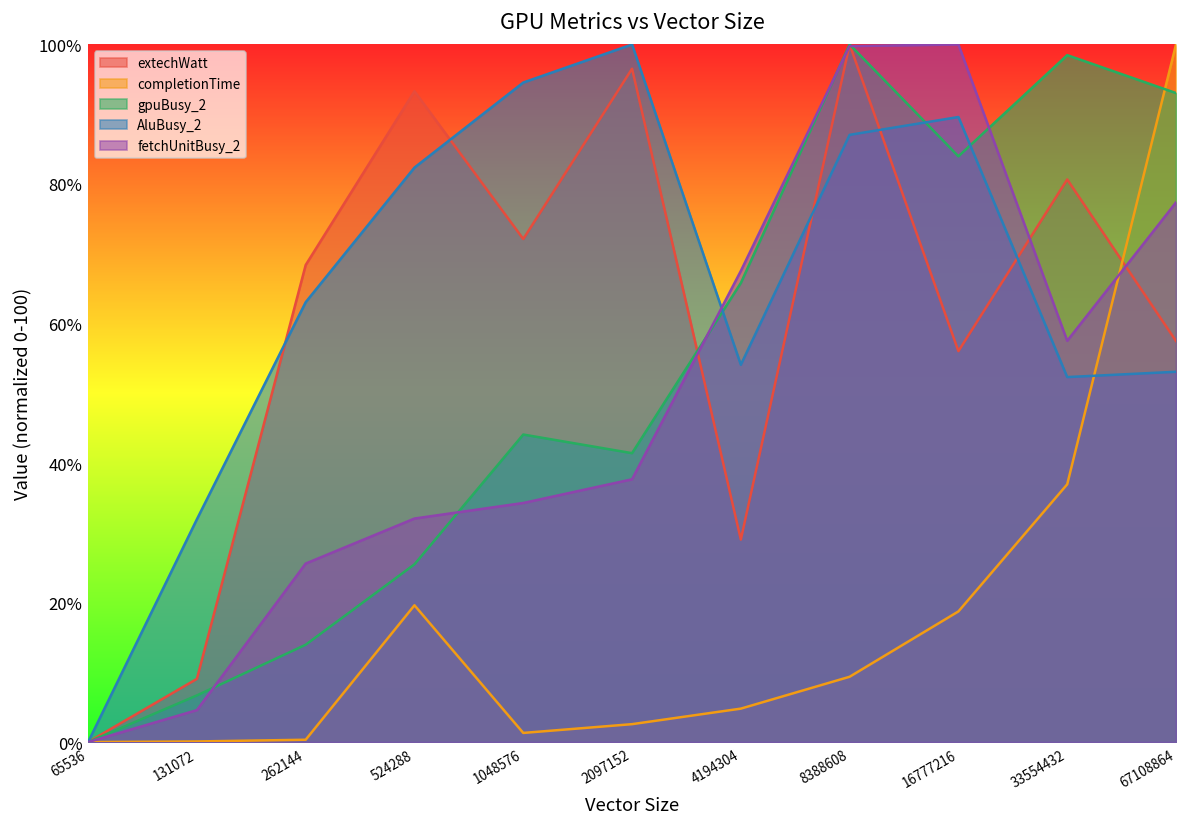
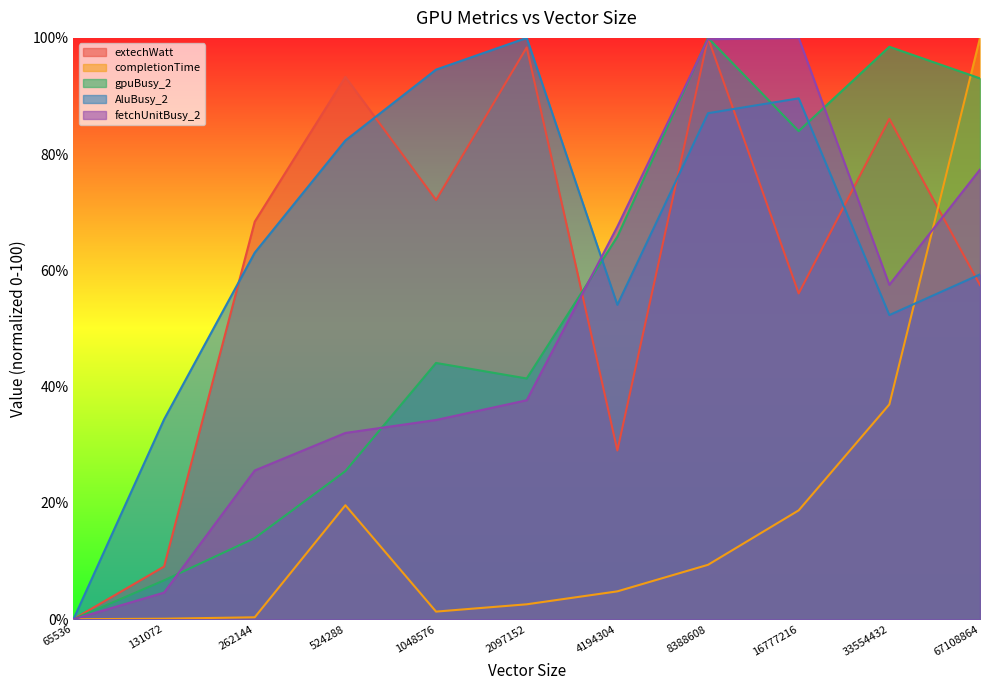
AluBusy_2, 131072: 32% -> 34%
extechWatt, 2097152: 97% -> 98%
extechWatt, 33554432: 81% -> 86%
AluBusy_2, 67108864: 53% -> 59%
